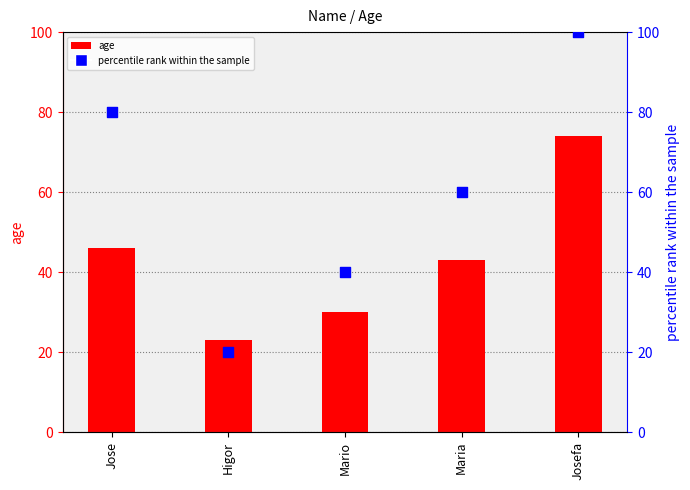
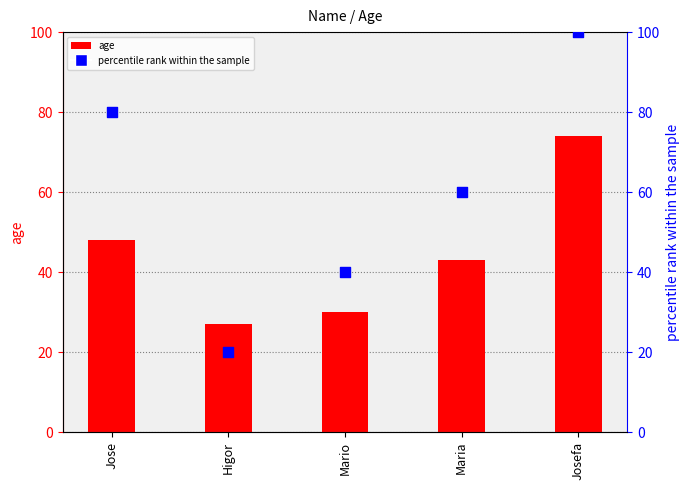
age, Jose: 46 -> 48
age, Higor: 23 -> 27
